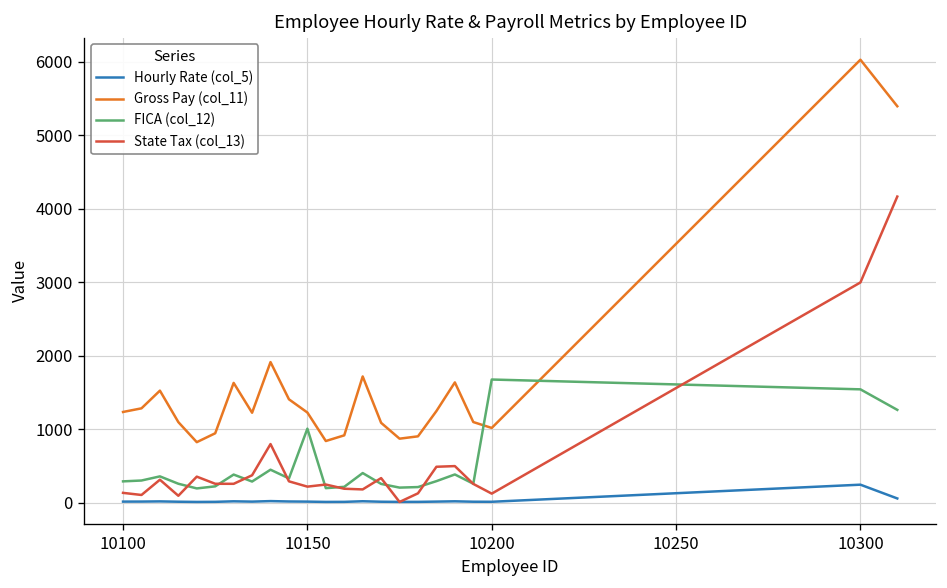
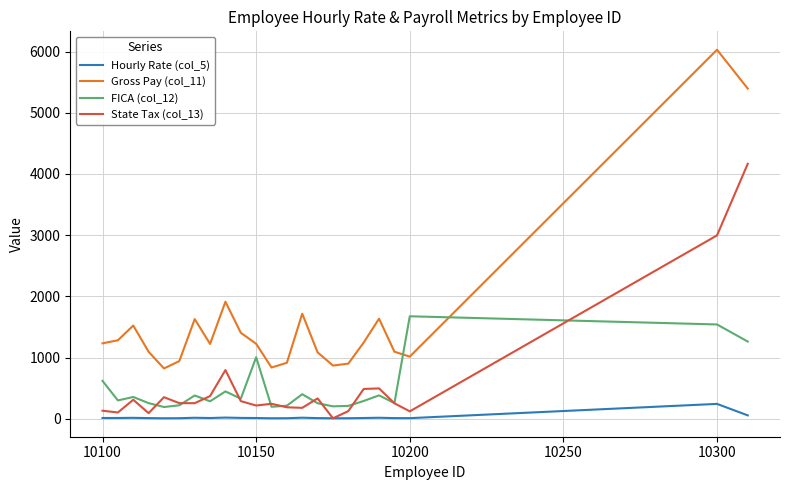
FICA (col_12), 10100: 300 -> 600
